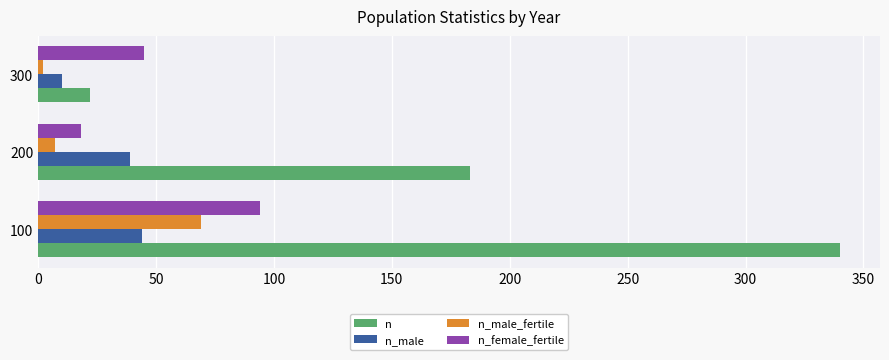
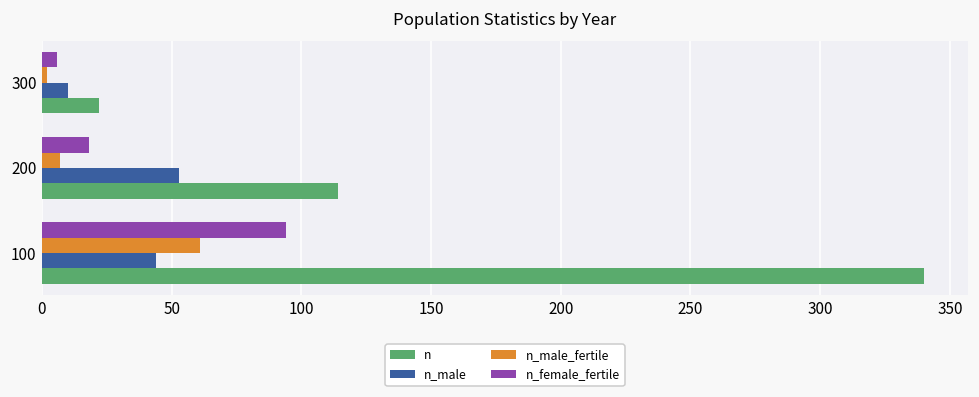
n_female_fertile, 300: 45 -> 6
n_male, 200: 39 -> 53
n, 200: 183 -> 114
n_male_fertile, 100: 69 -> 61
